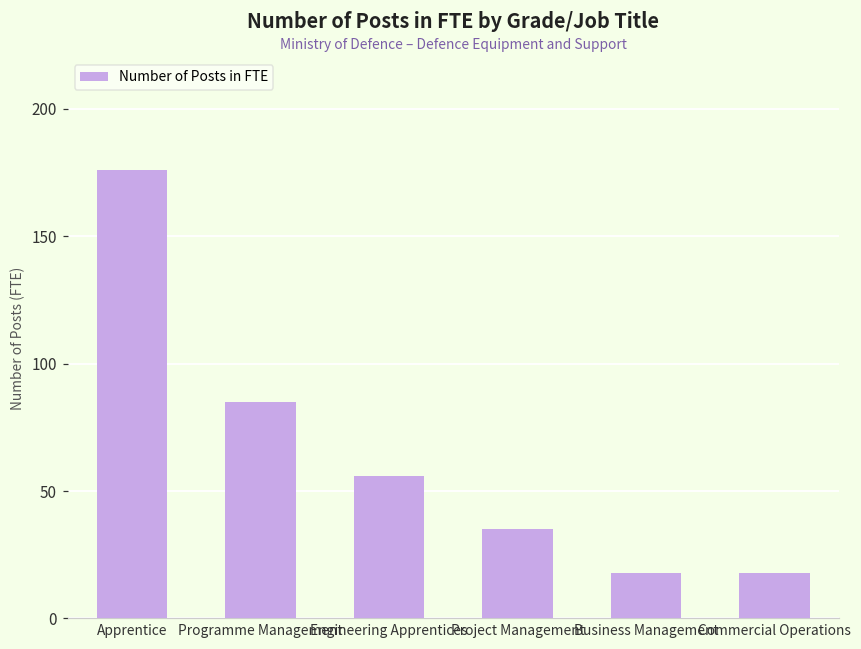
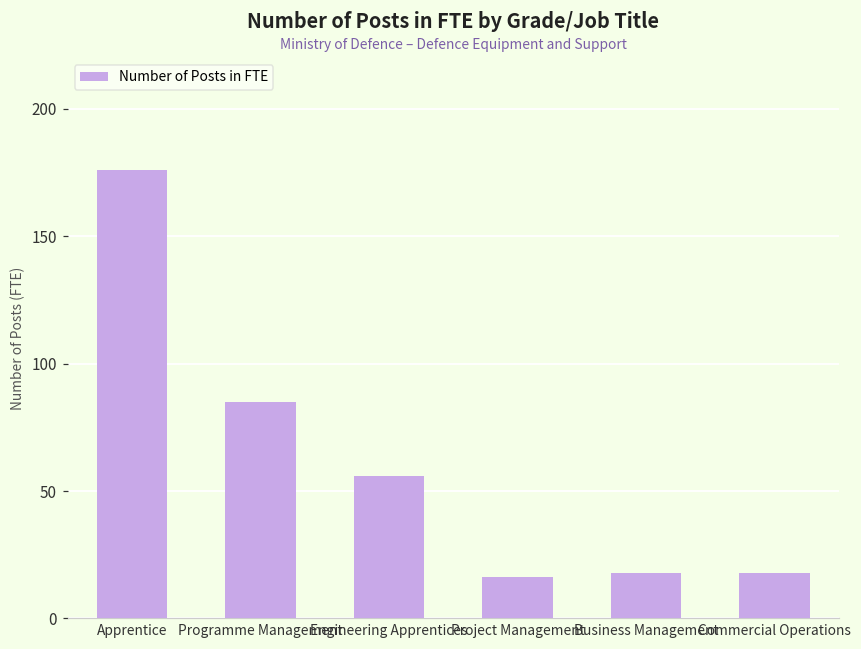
Project Management: 35 -> 16
